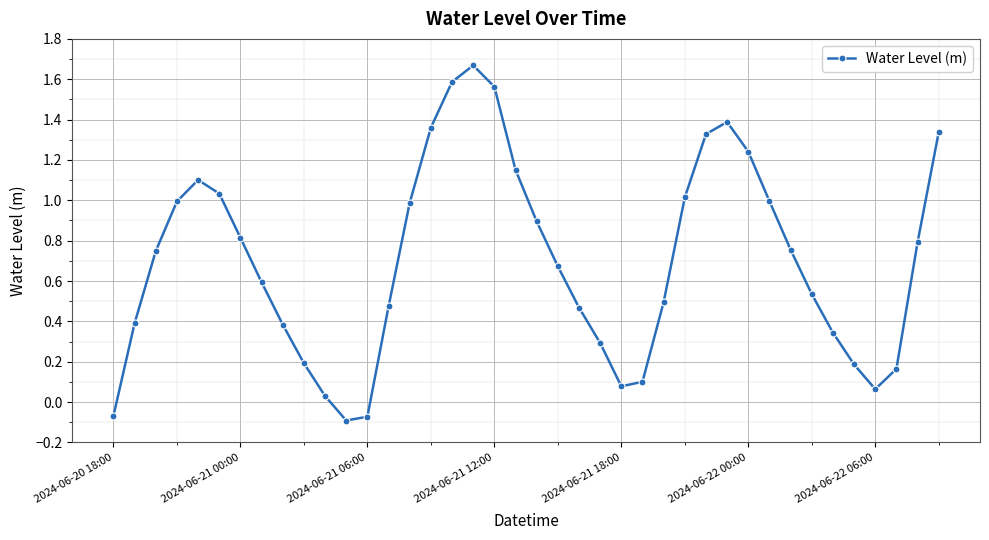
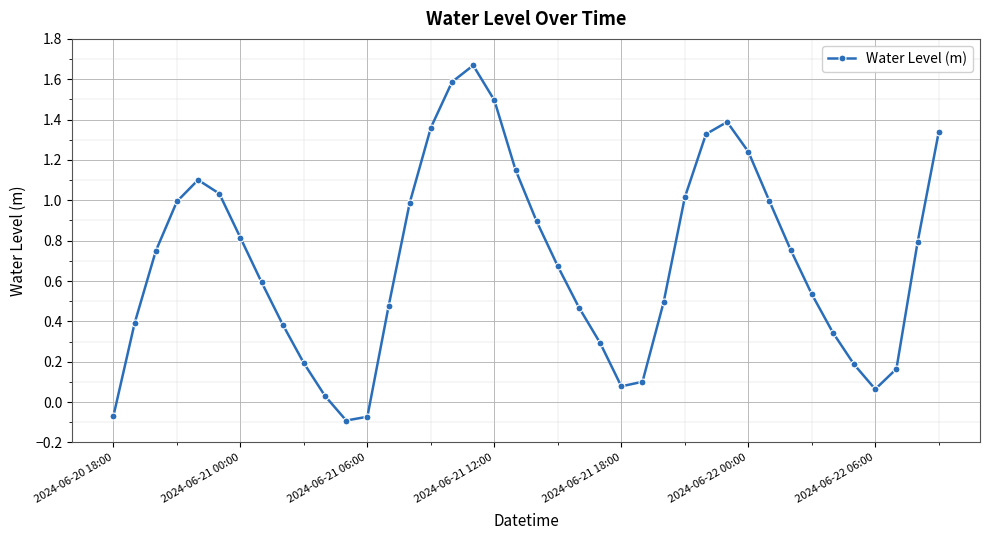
2024-06-21 12:00: 1.56 -> 1.50
